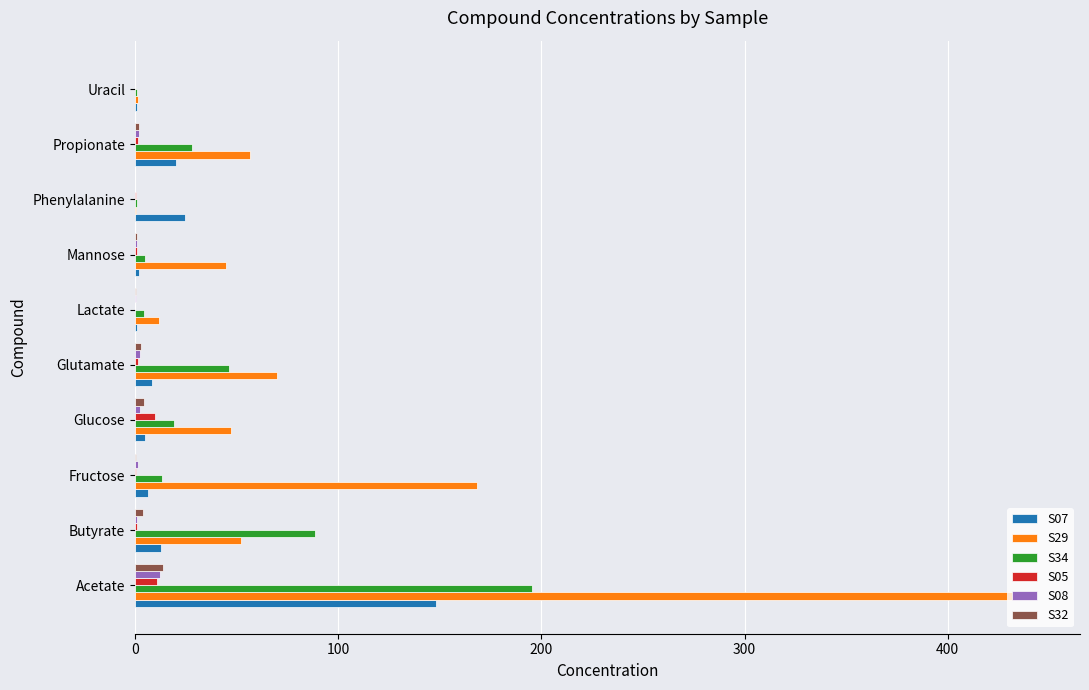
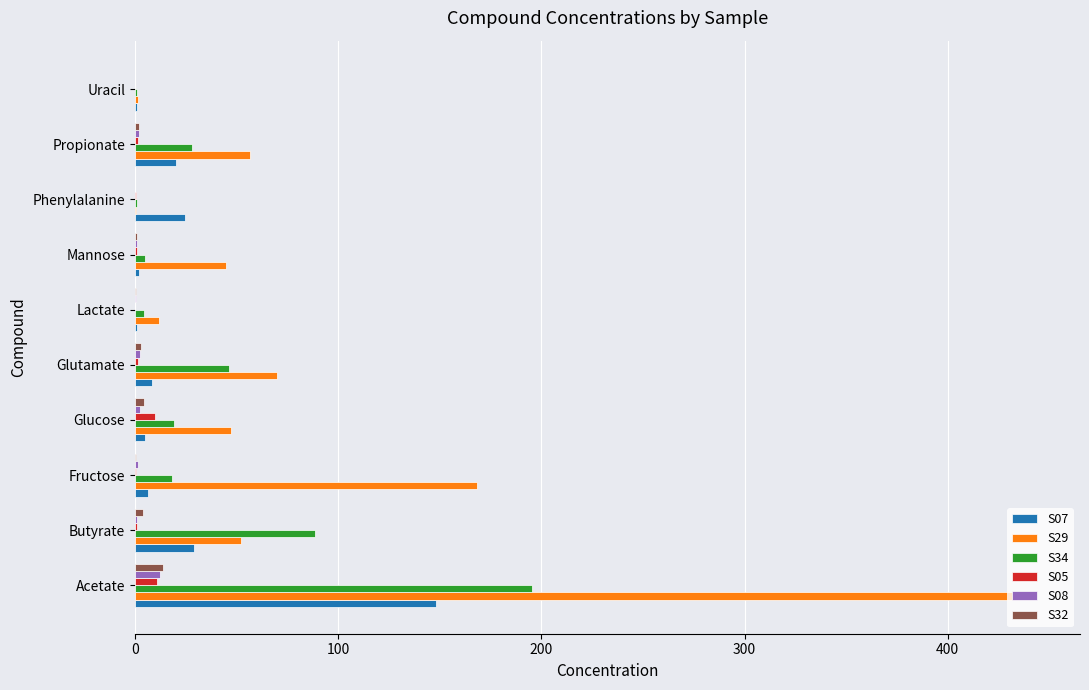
S34, Fructose: 13 -> 18
S07, Butyrate: 13 -> 29
